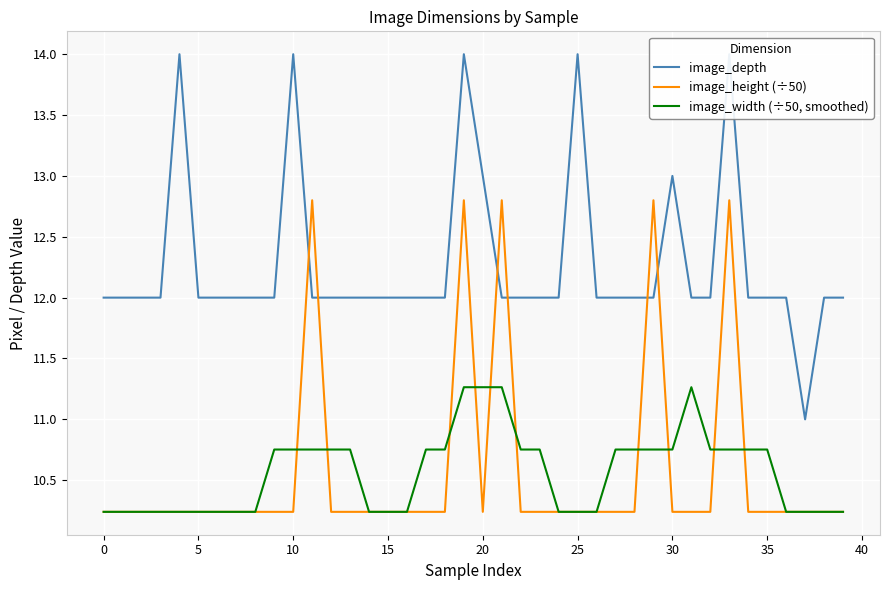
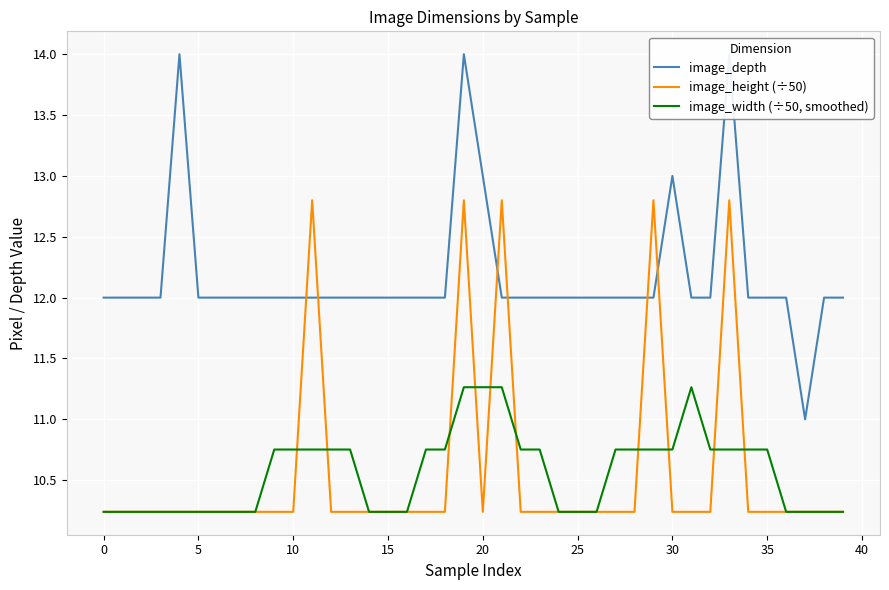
image_depth, 10: 14 -> 12
image_depth, 25: 14 -> 12
